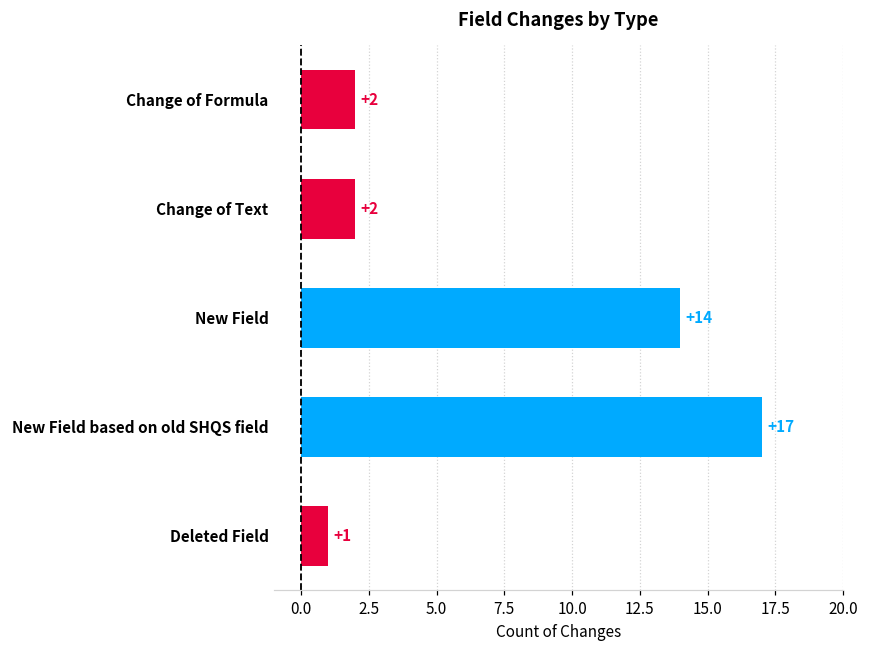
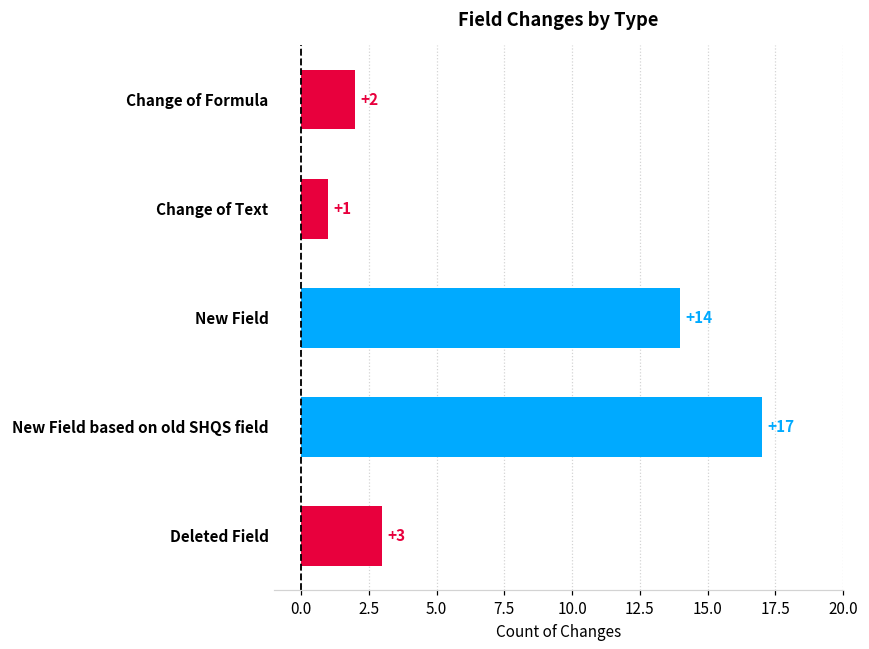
Change of Text: +2 -> +1
Deleted Field: +1 -> +3
